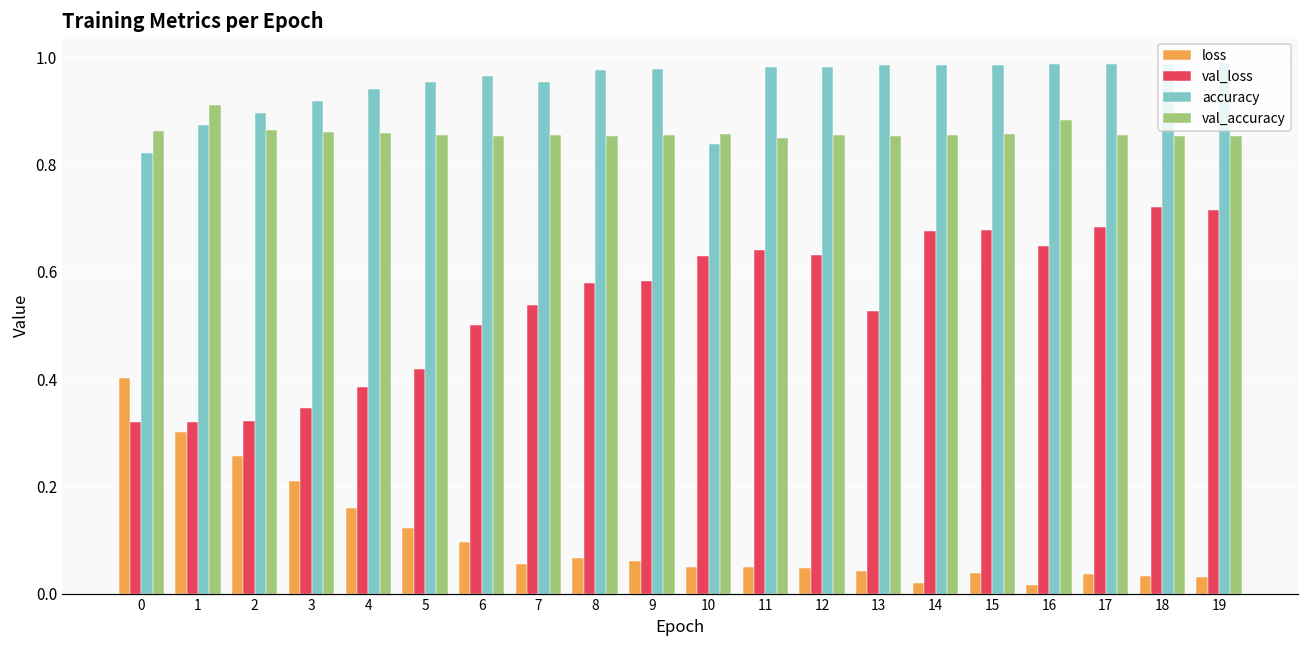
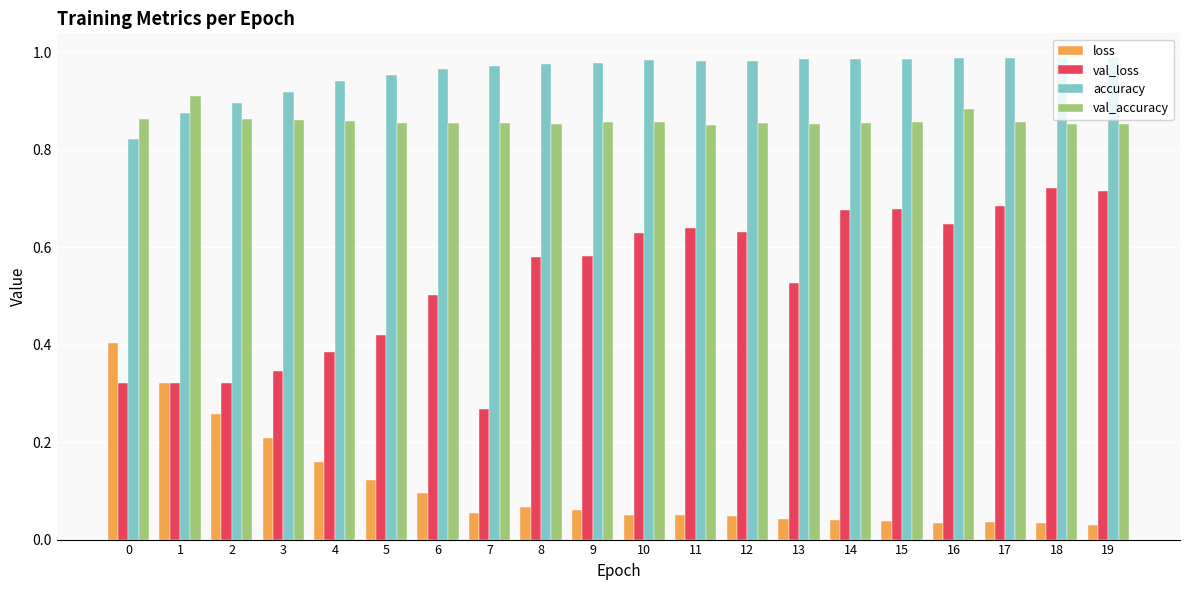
loss, 1: 0.30 -> 0.32
val_loss, 7: 0.54 -> 0.27
accuracy, 7: 0.95 -> 0.97
accuracy, 10: 0.84 -> 0.98
loss, 14: 0.02 -> 0.04
loss, 16: 0.02 -> 0.03
